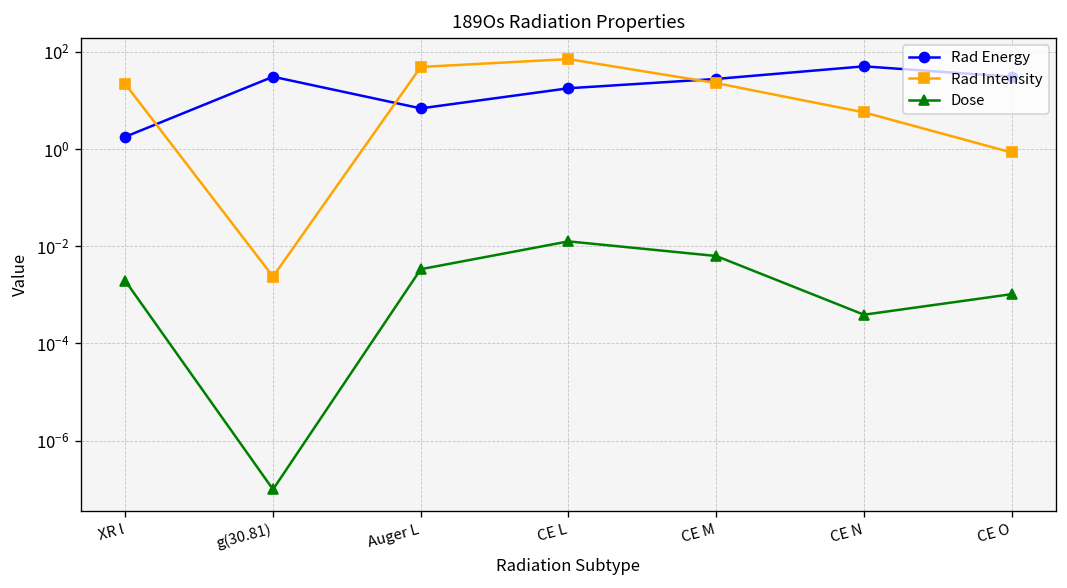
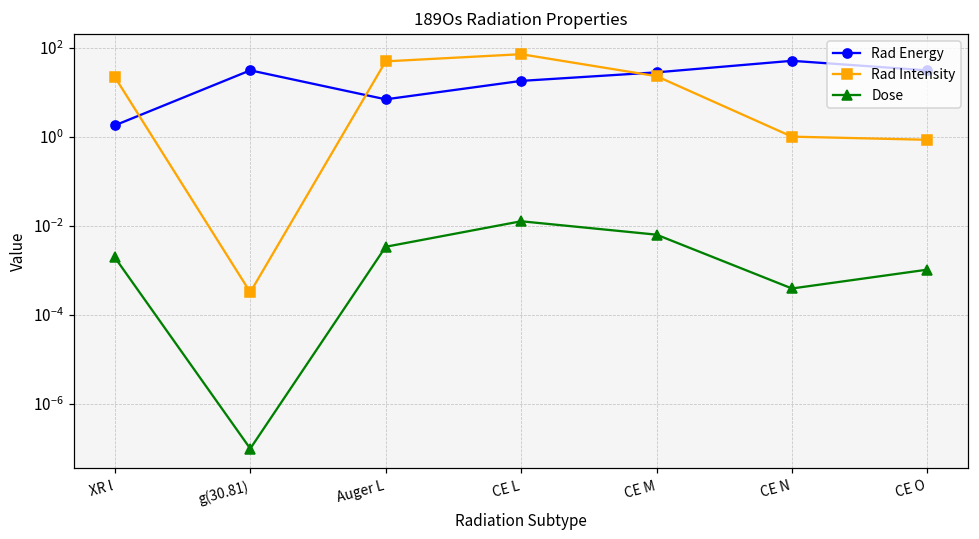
Rad Intensity, g(30.81): 0.002 -> 0.0003
Rad Intensity, CE N: 6 -> 1.0
